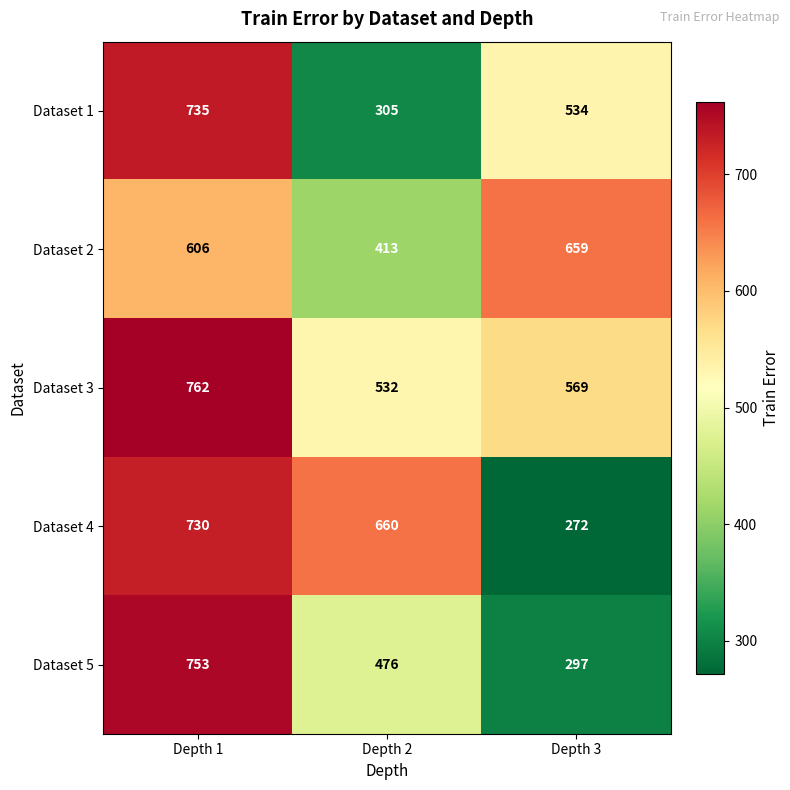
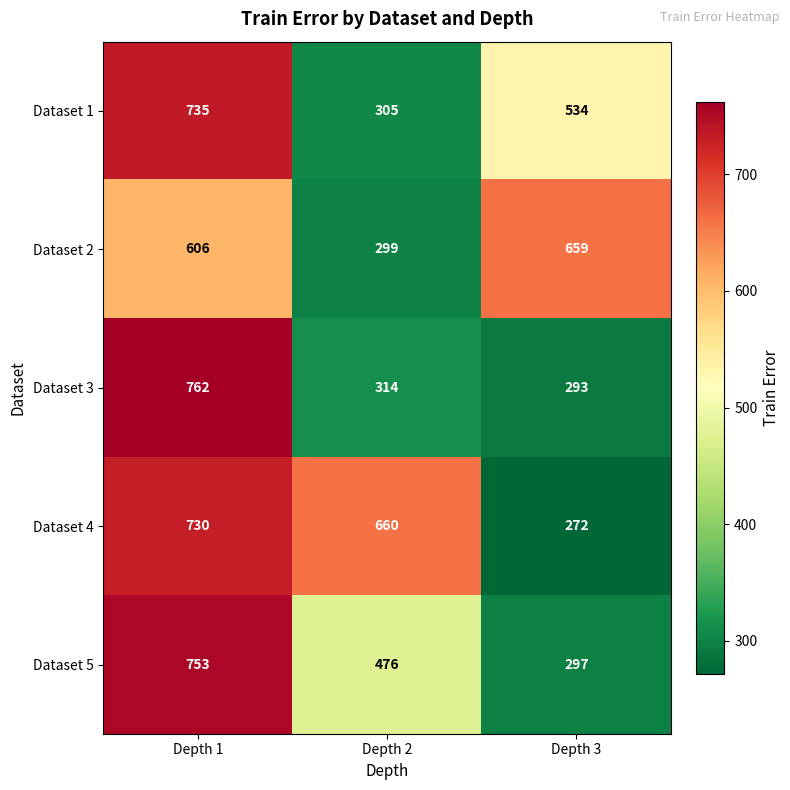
Dataset 2, Depth 2: 413 -> 299
Dataset 3, Depth 2: 532 -> 314
Dataset 3, Depth 3: 569 -> 293
